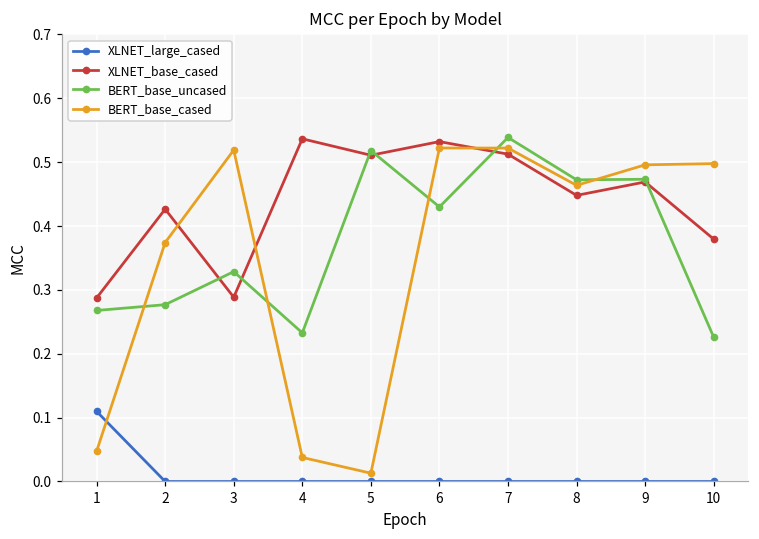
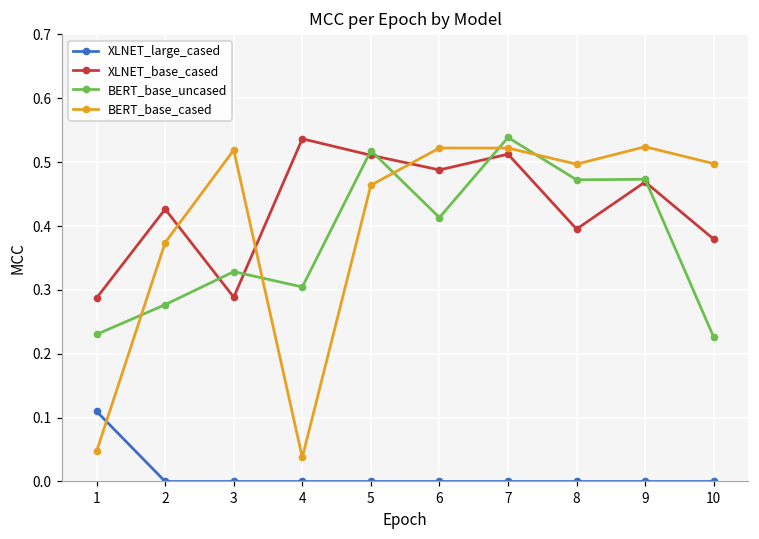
BERT_base_uncased, 1: 0.27 -> 0.23
BERT_base_uncased, 4: 0.23 -> 0.30
BERT_base_cased, 5: 0.01 -> 0.46
XLNET_base_cased, 6: 0.53 -> 0.49
BERT_base_uncased, 6: 0.43 -> 0.41
XLNET_base_cased, 8: 0.45 -> 0.40
BERT_base_cased, 8: 0.46 -> 0.50
BERT_base_cased, 9: 0.50 -> 0.52
